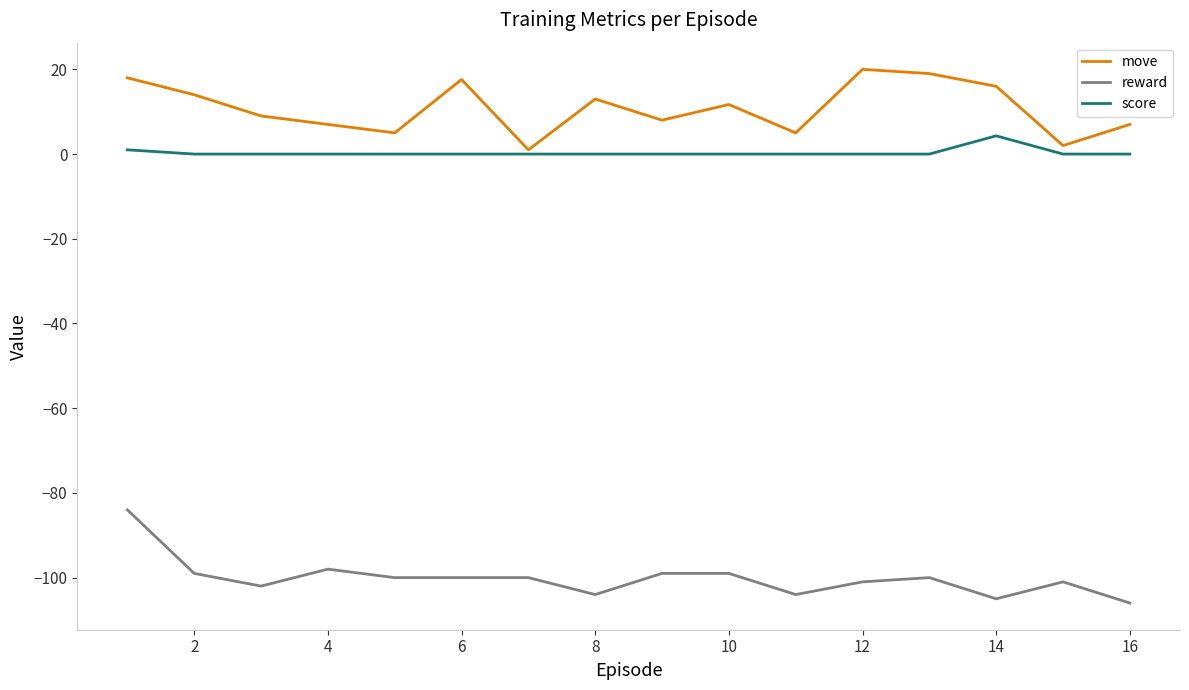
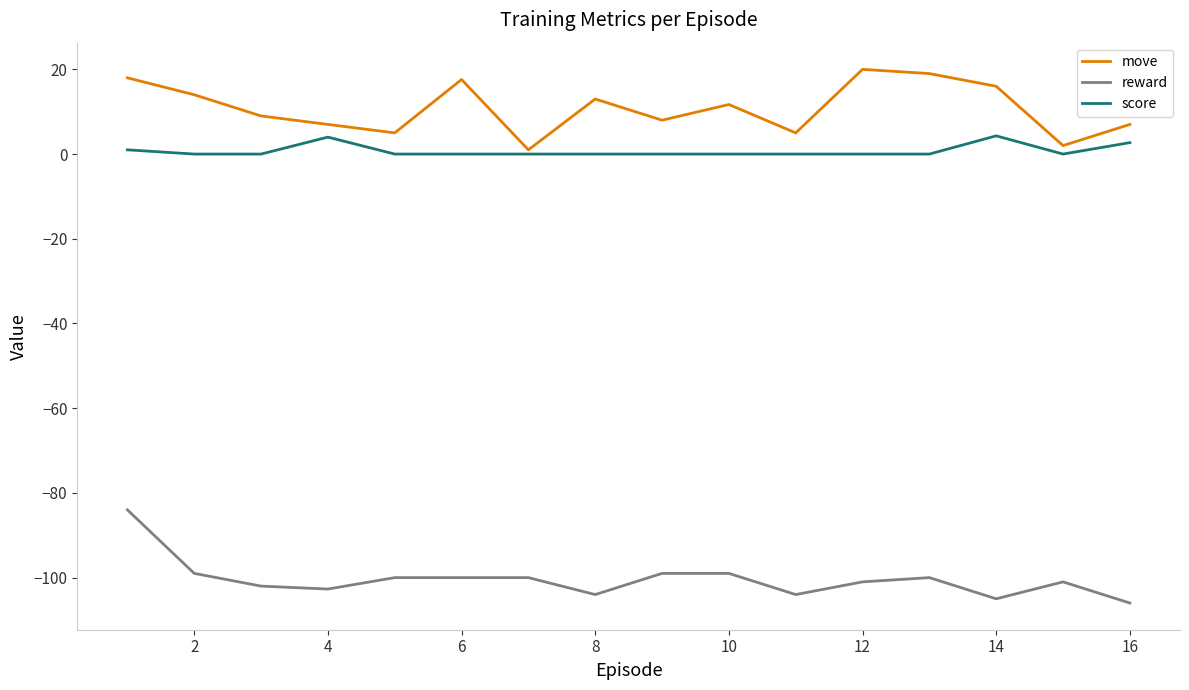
reward, 4: -98 -> -103
score, 4: 0 -> 4
score, 16: 0 -> 3
